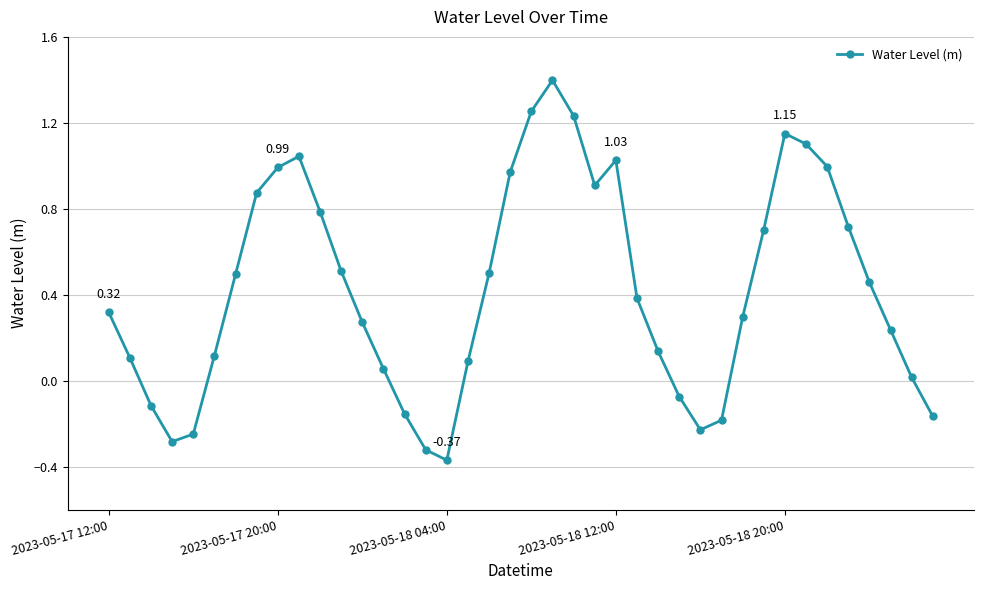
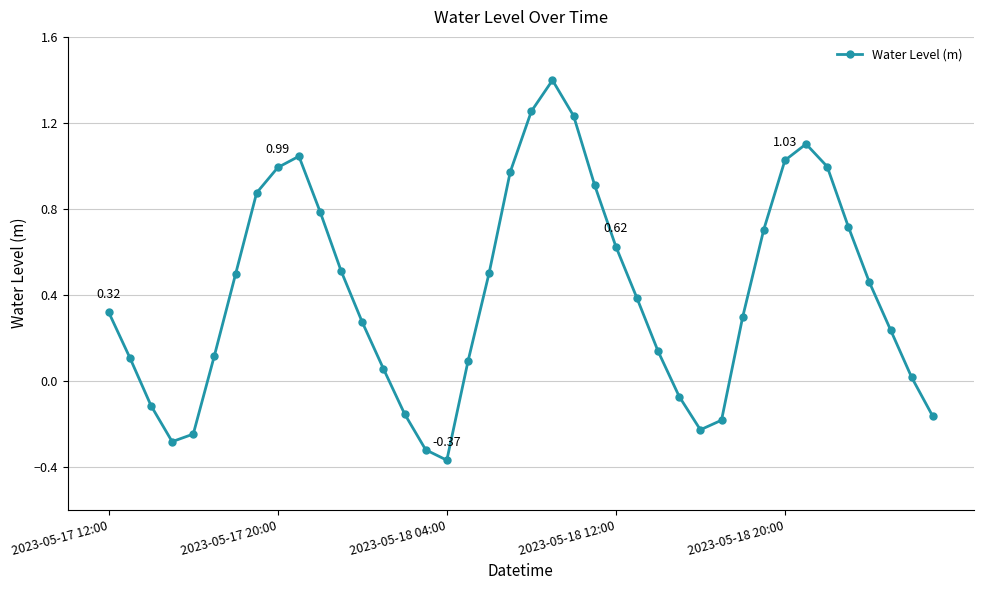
2023-05-18 12:00: 1.03 -> 0.62
2023-05-18 20:00: 1.15 -> 1.03
